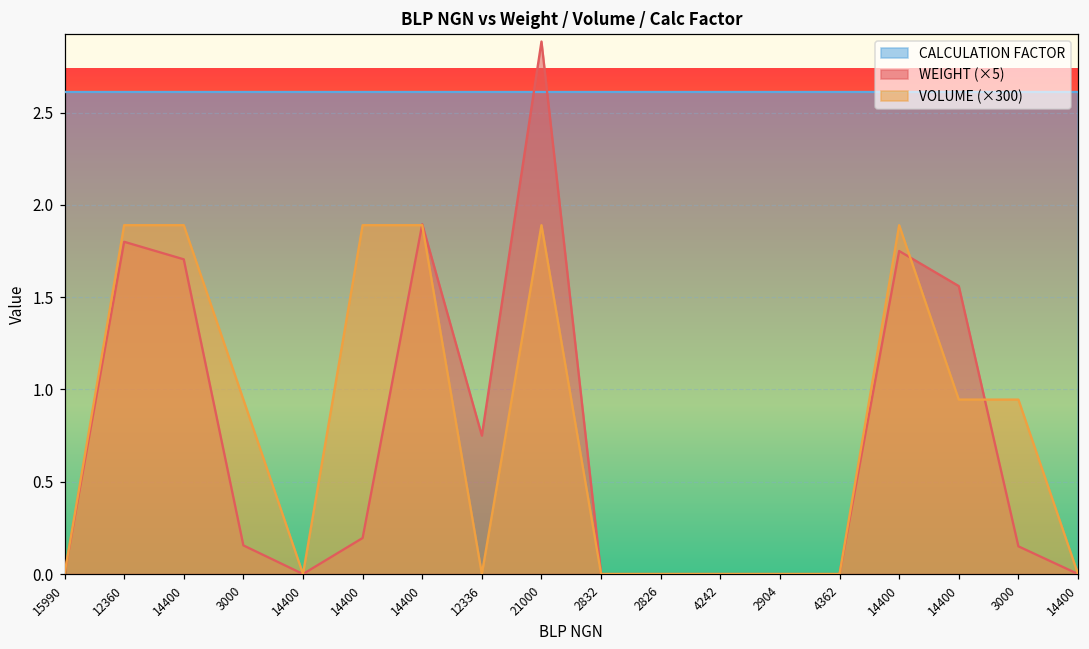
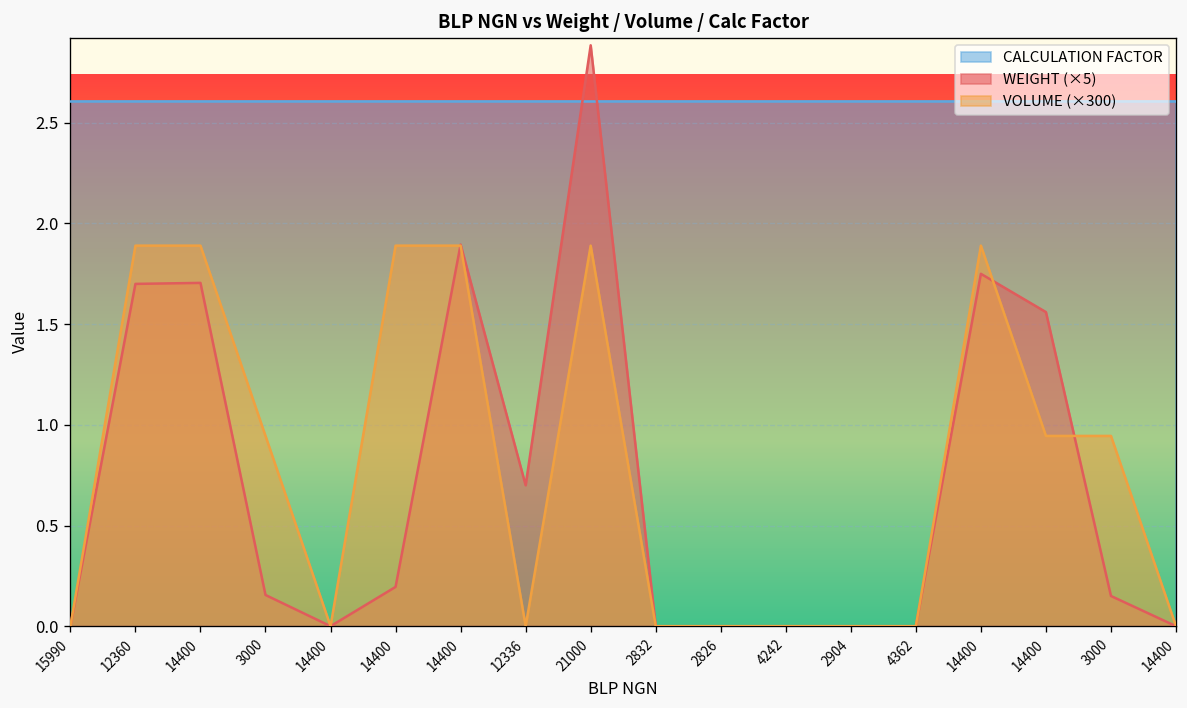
WEIGHT (×5), 12360: 1.80 -> 1.70
WEIGHT (×5), 12336: 0.75 -> 0.70
